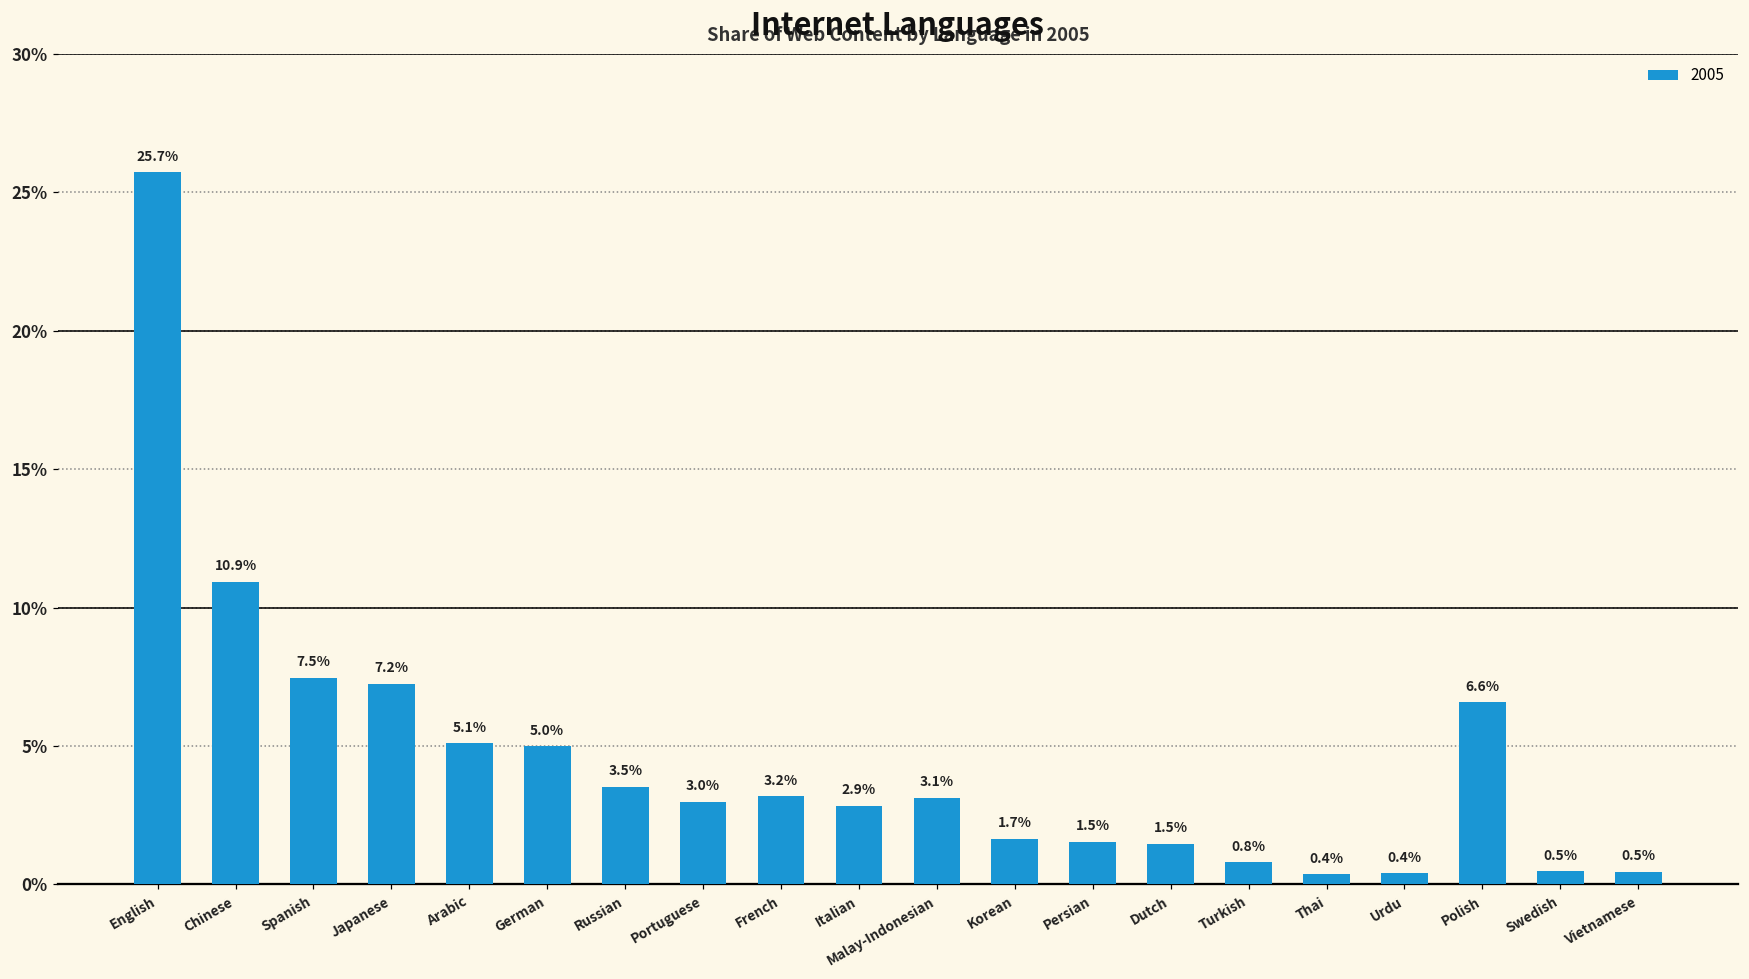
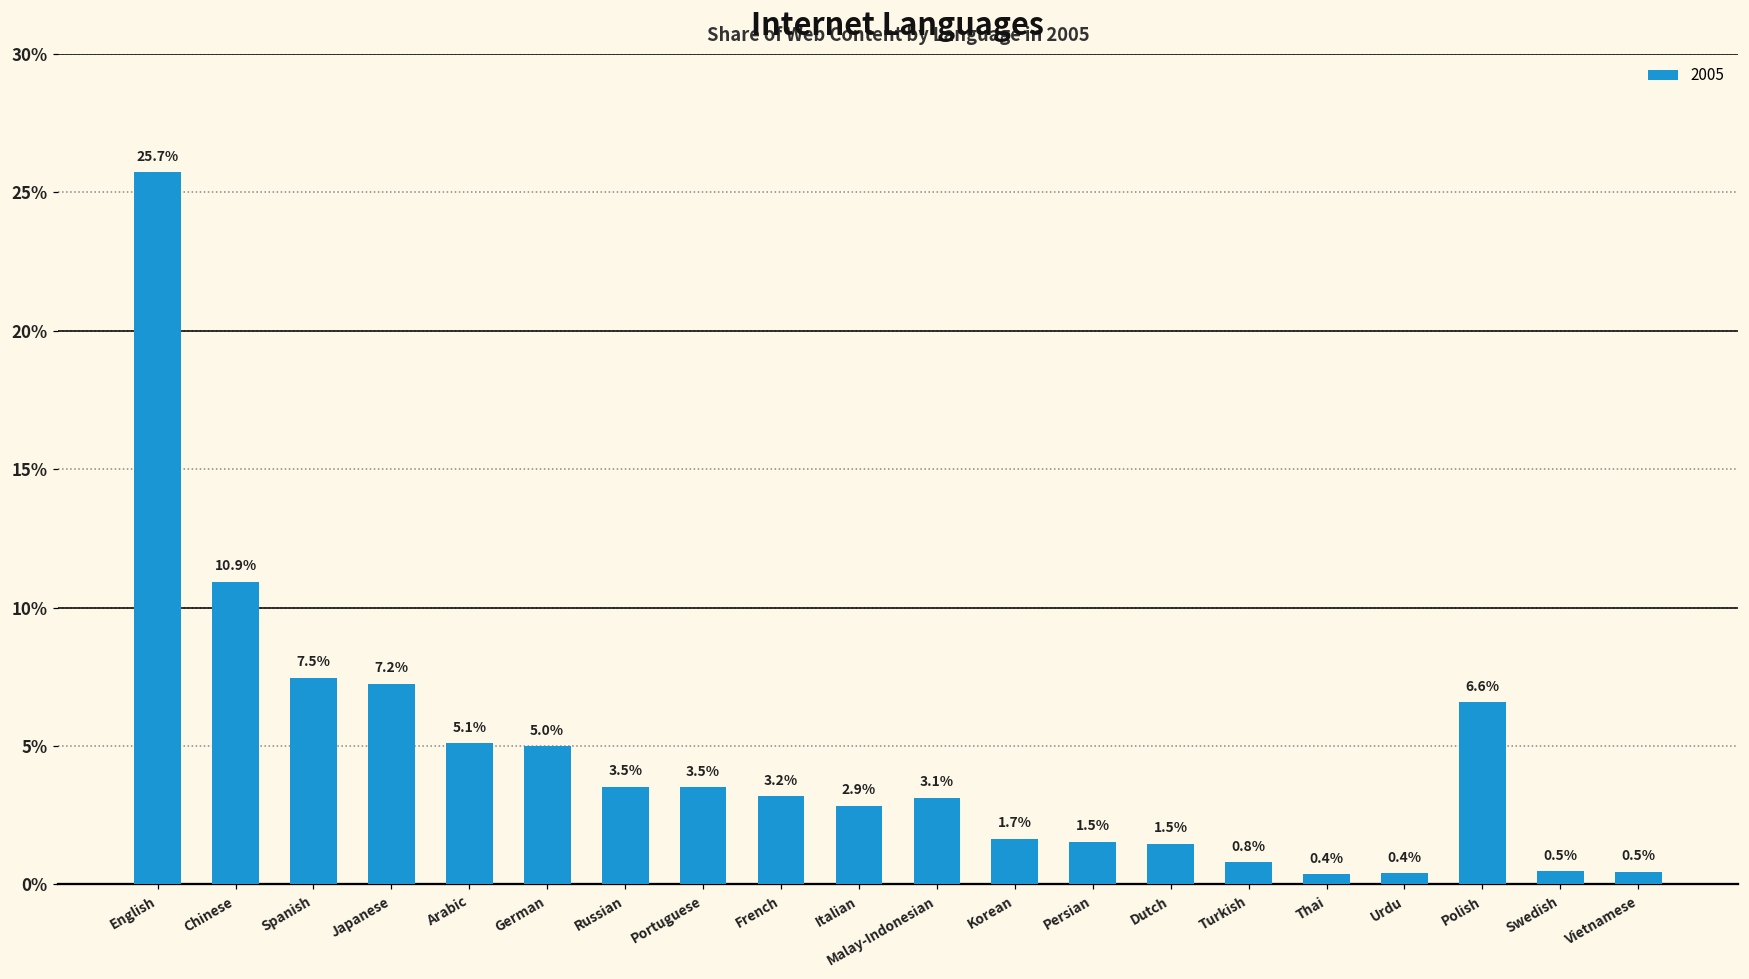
Portuguese: 3.0% -> 3.5%
